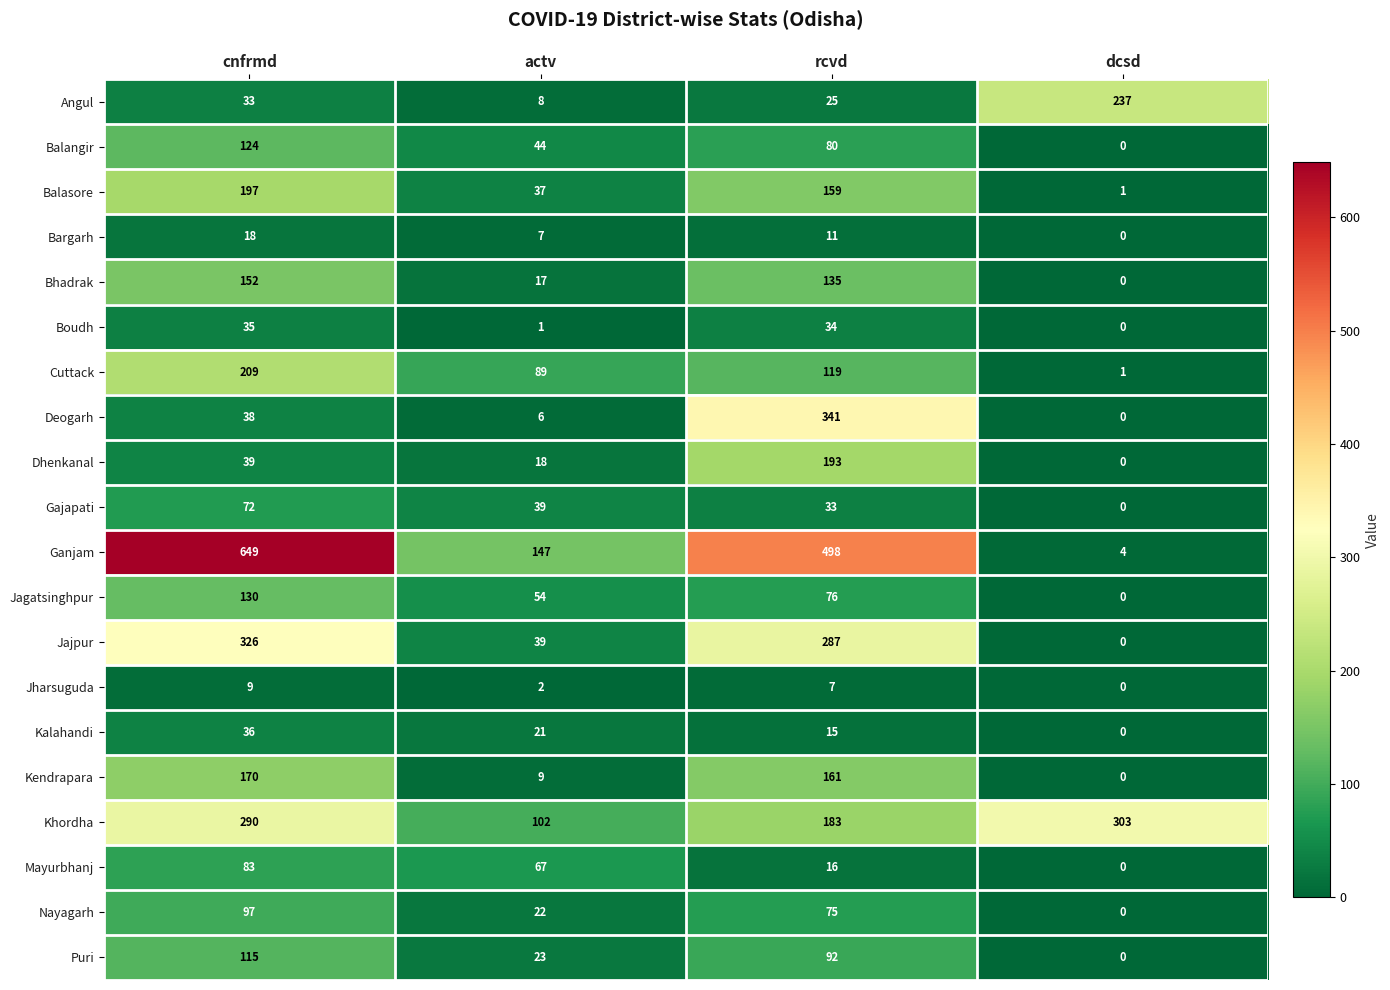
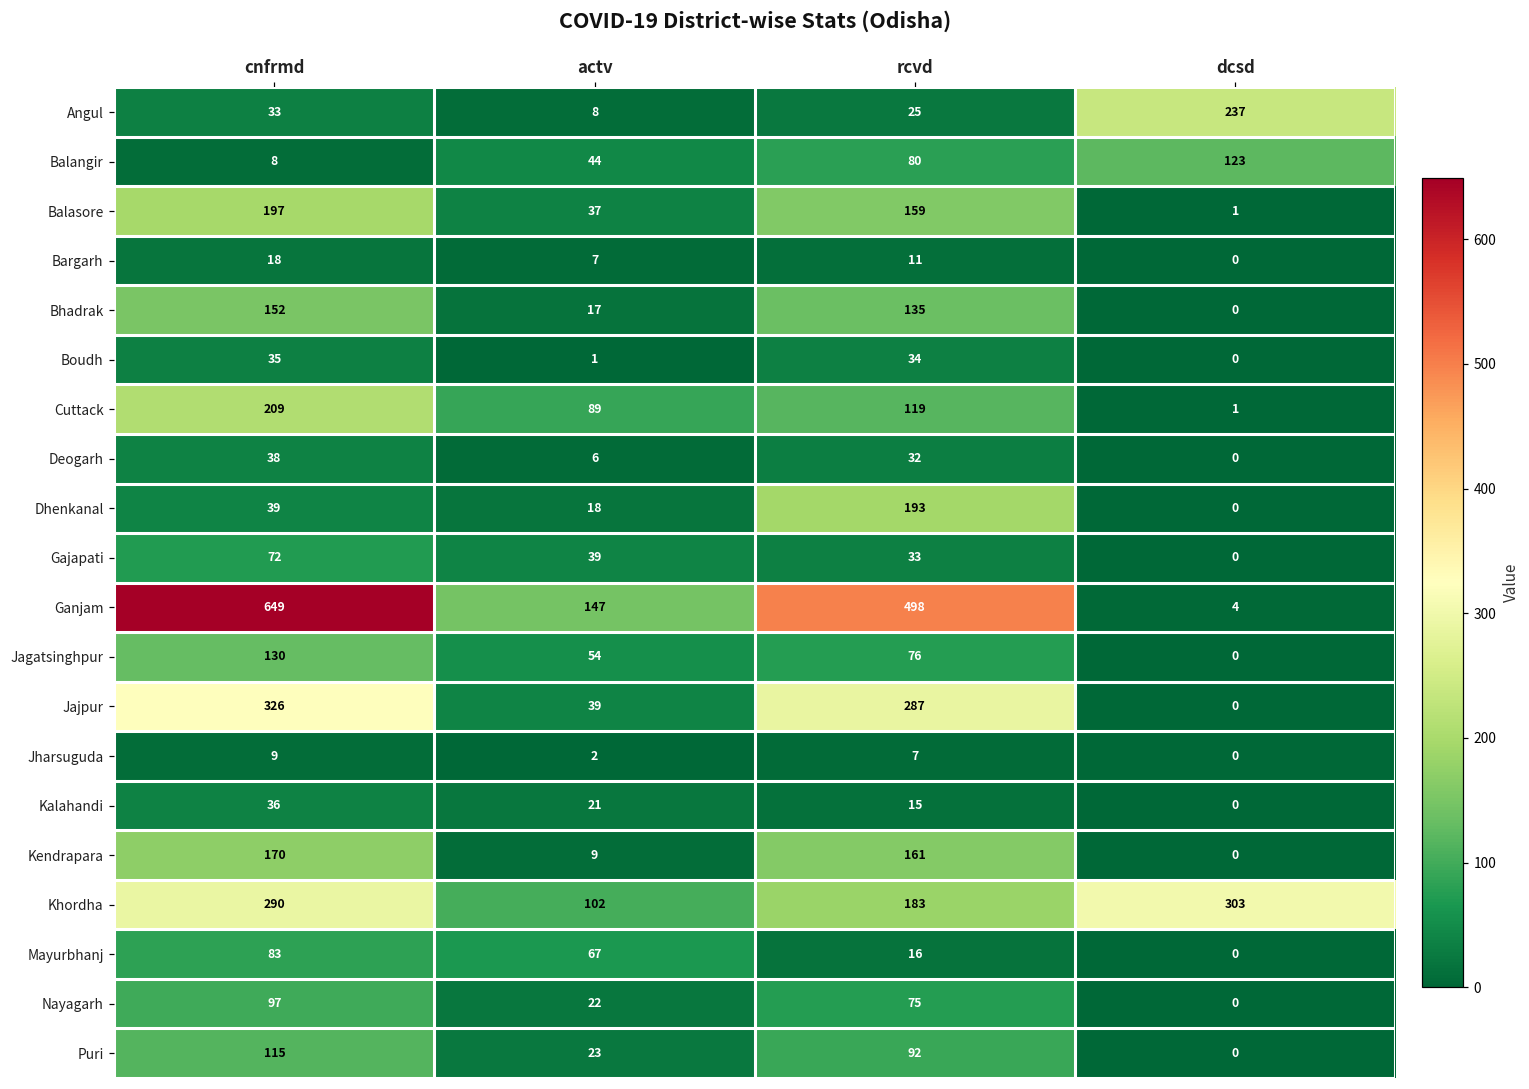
Balangir, cnfrmd: 124 -> 8
Balangir, dcsd: 0 -> 123
Deogarh, rcvd: 341 -> 32
